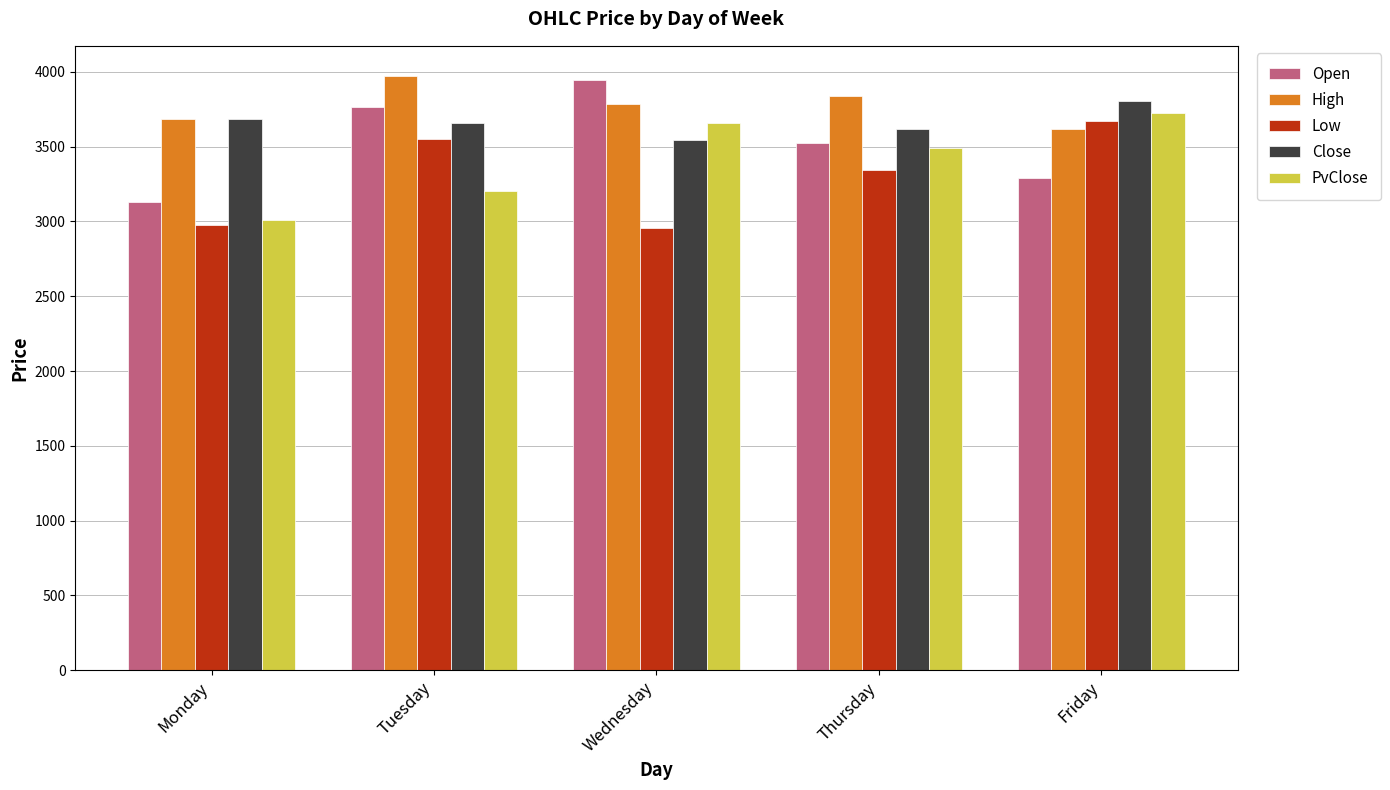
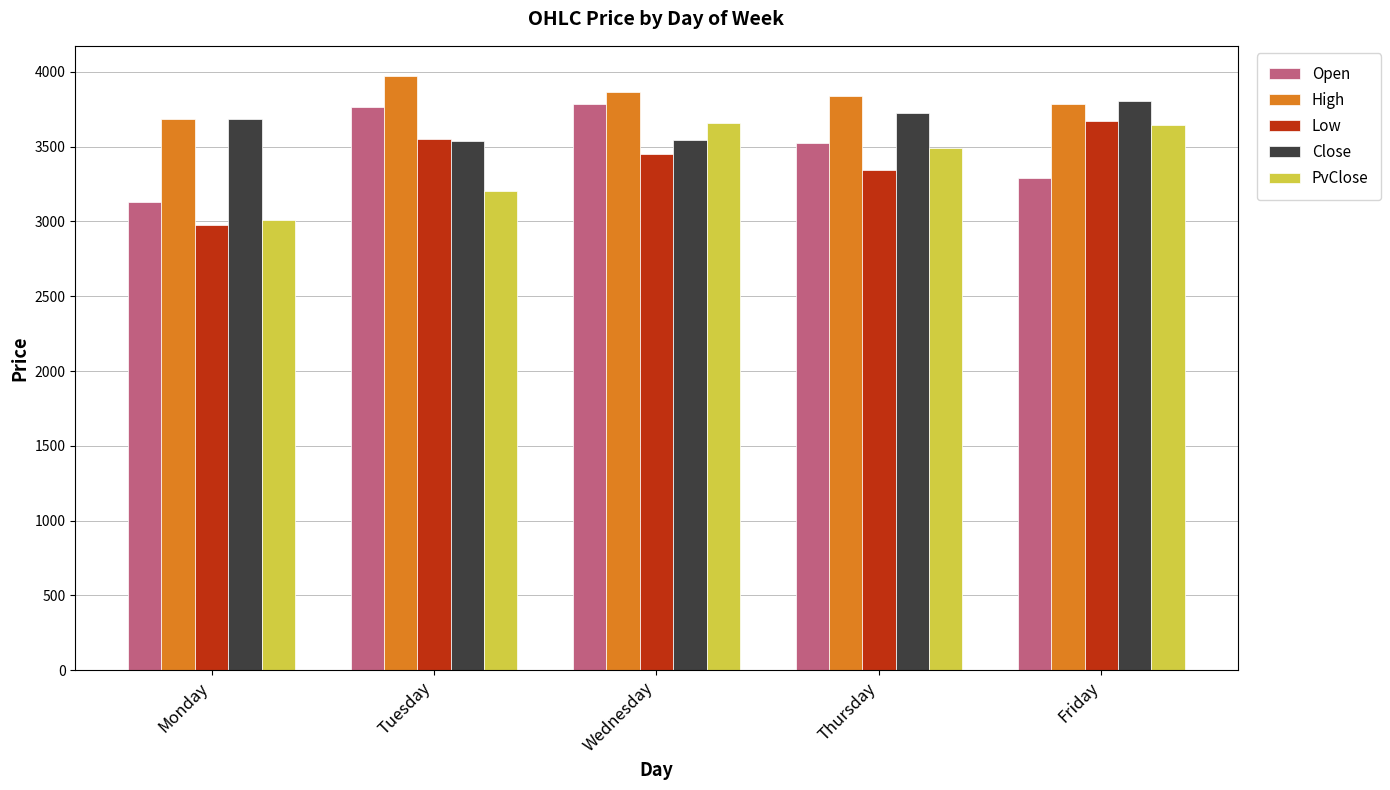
Close, Tuesday: 3660 -> 3540
Open, Wednesday: 3950 -> 3790
High, Wednesday: 3790 -> 3860
Low, Wednesday: 2950 -> 3450
Close, Thursday: 3620 -> 3730
High, Friday: 3620 -> 3780
PvClose, Friday: 3730 -> 3650
